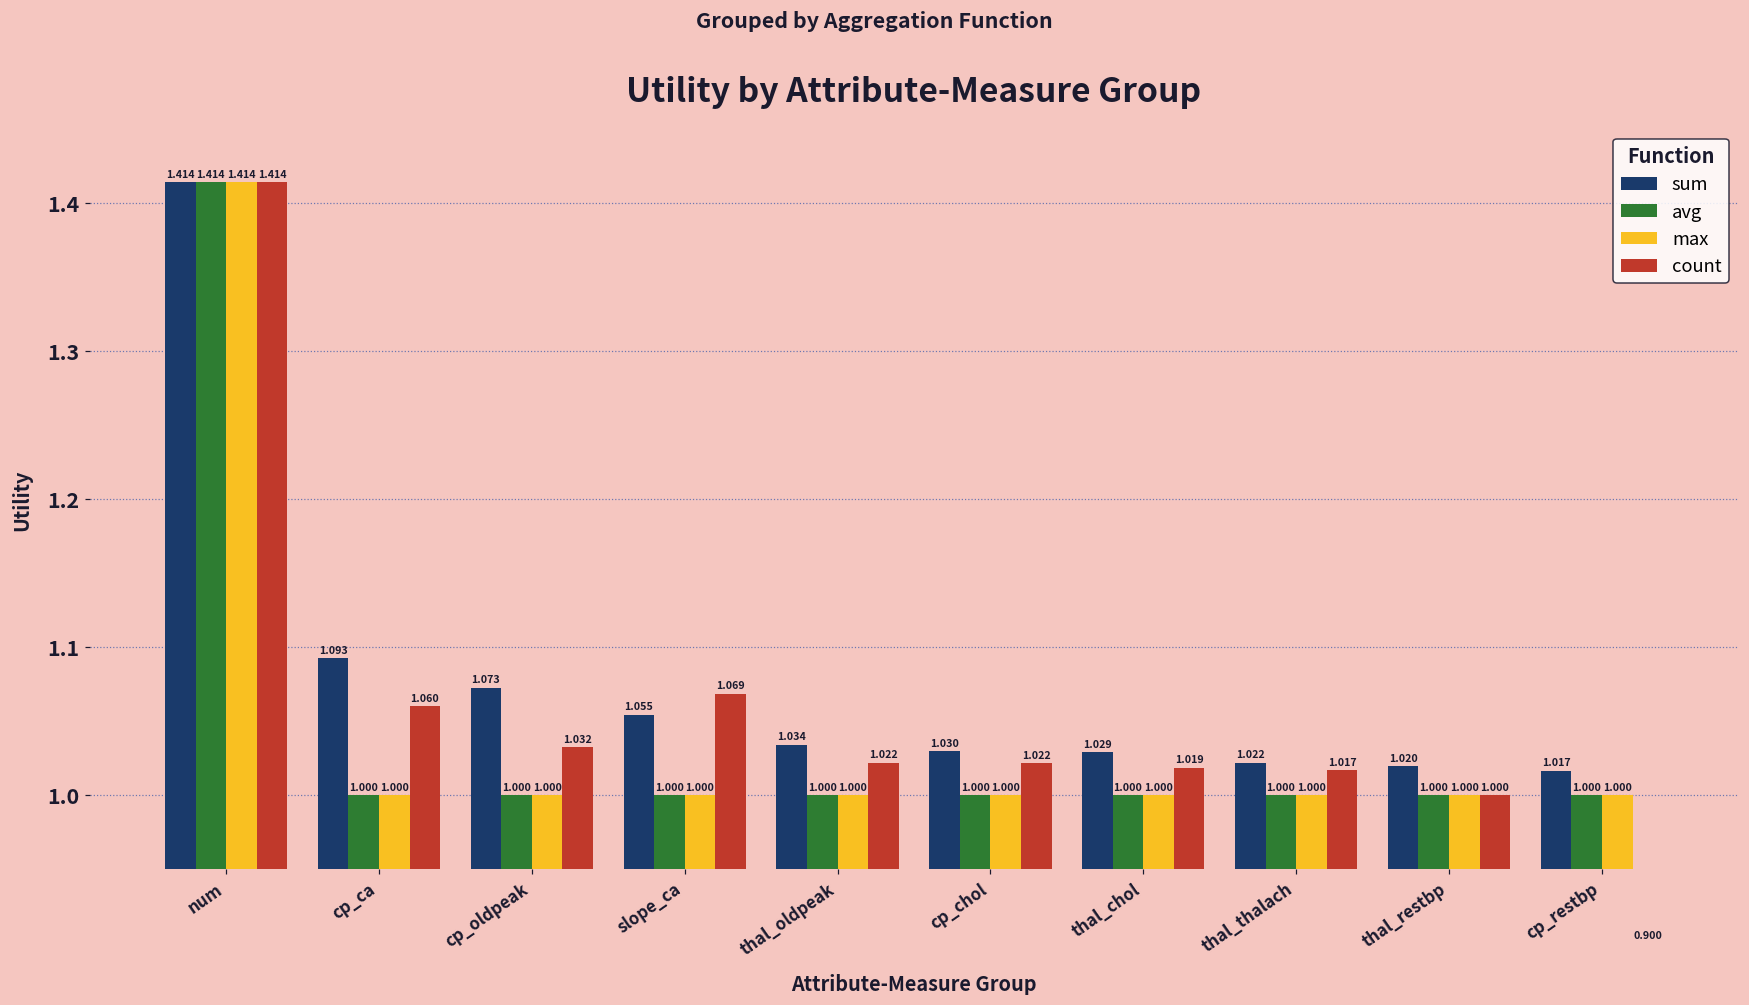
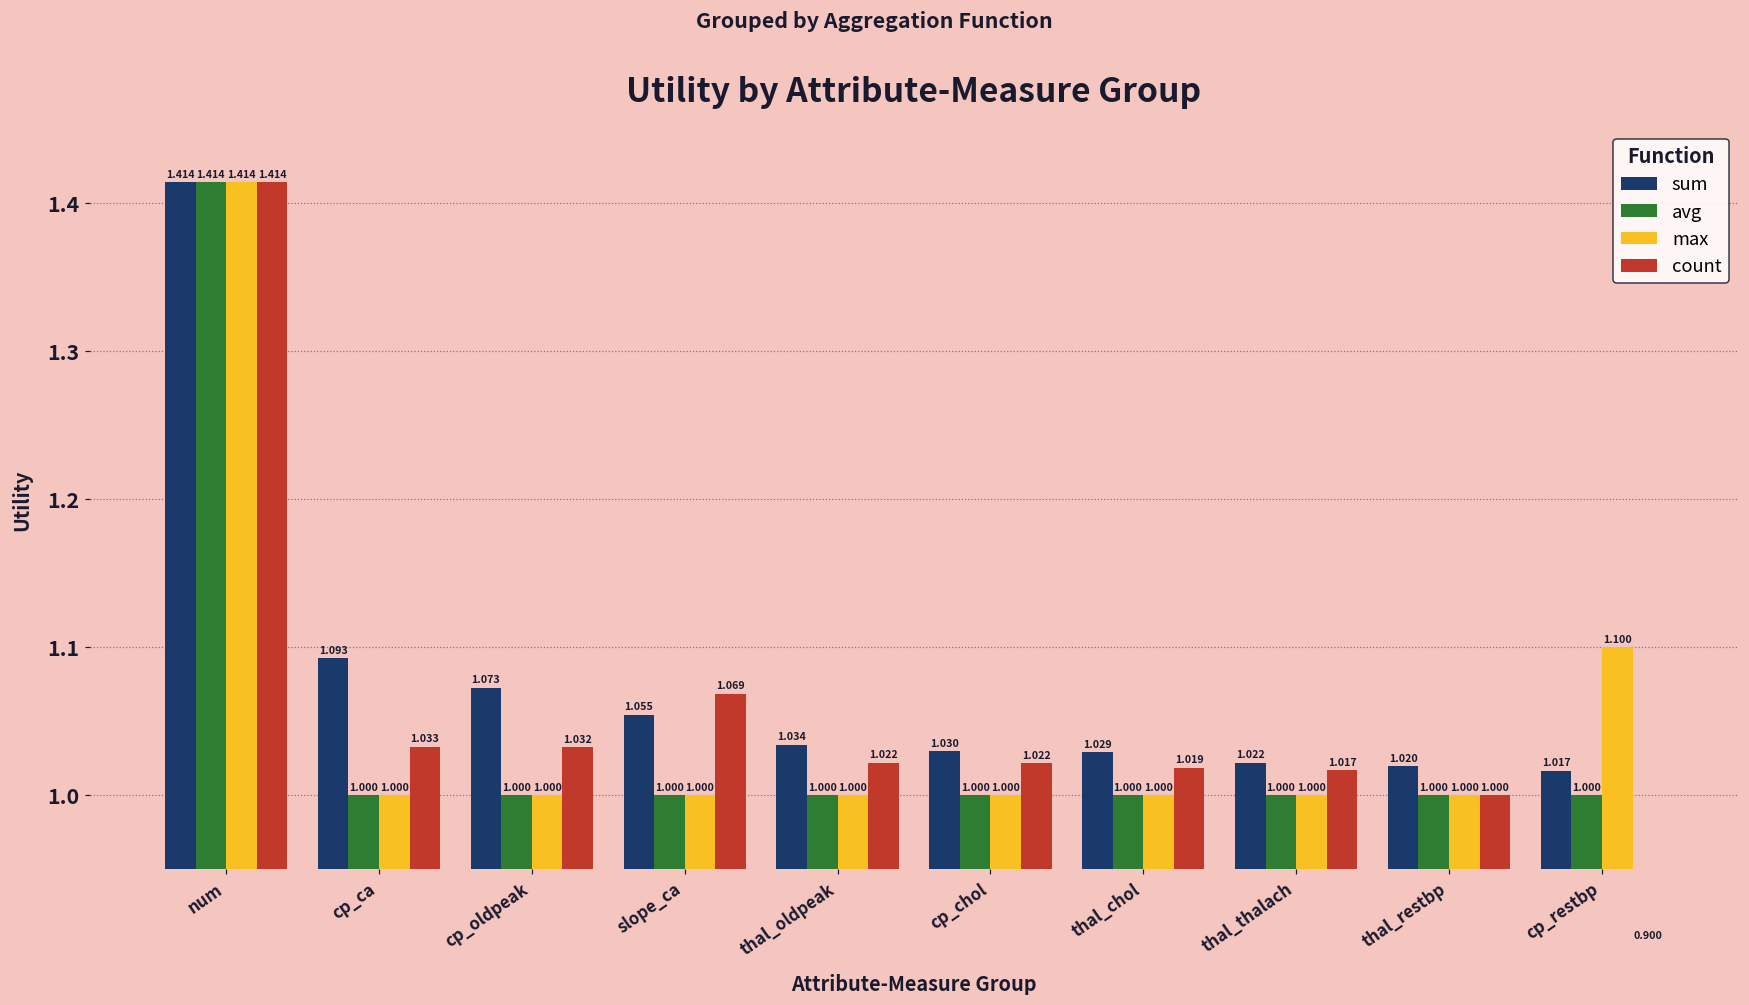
count, cp_ca: 1.060 -> 1.033
max, cp_restbp: 1.000 -> 1.100
